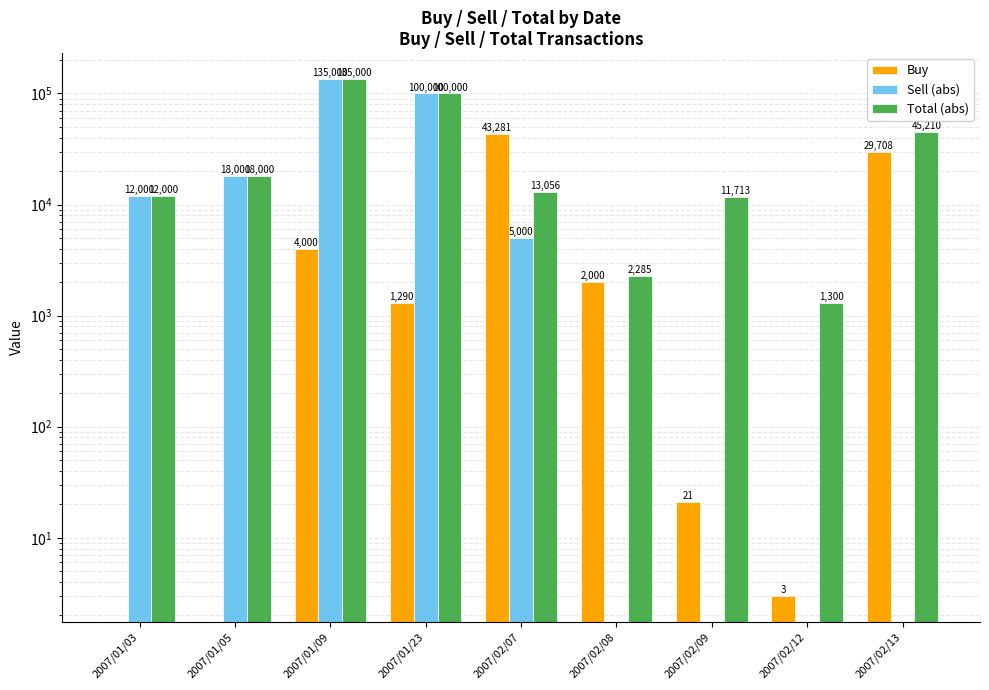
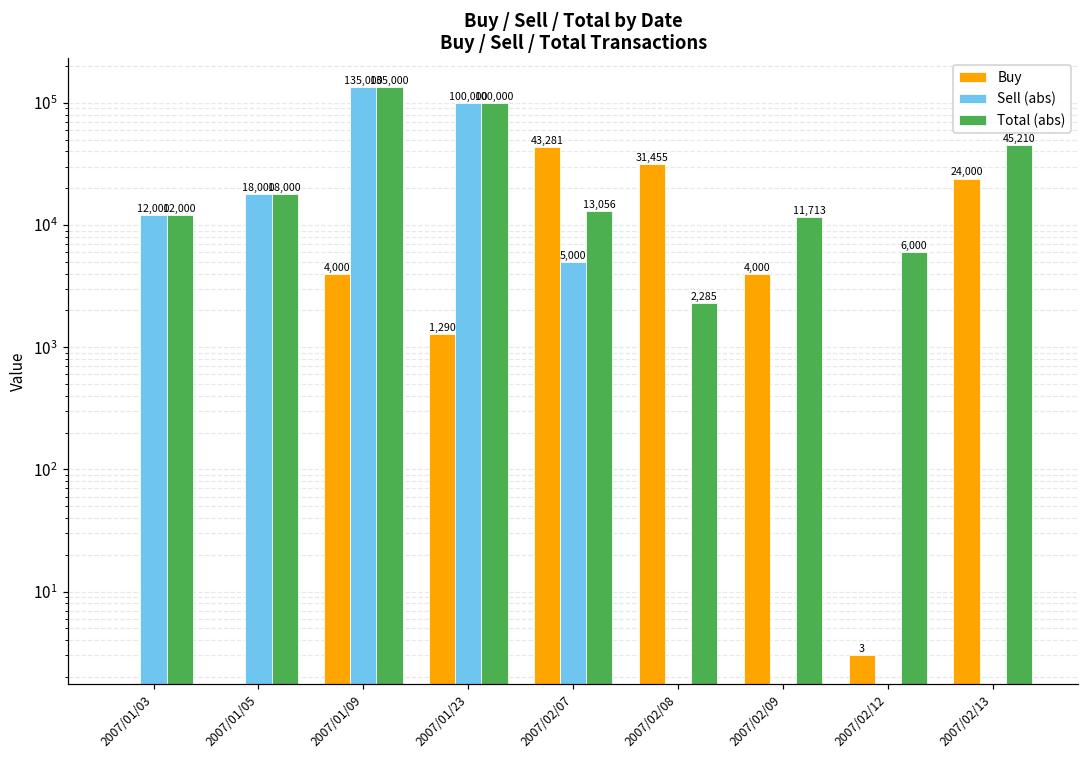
Buy, 2007/02/08: 2,000 -> 31,455
Buy, 2007/02/09: 21 -> 4,000
Total (abs), 2007/02/12: 1,300 -> 6,000
Buy, 2007/02/13: 29,708 -> 24,000
